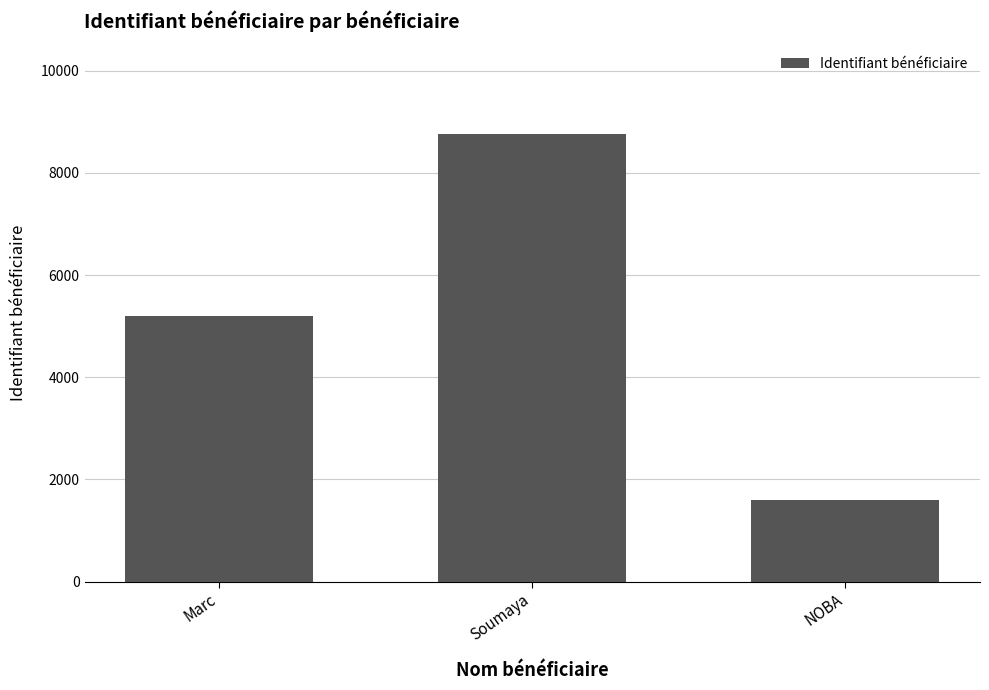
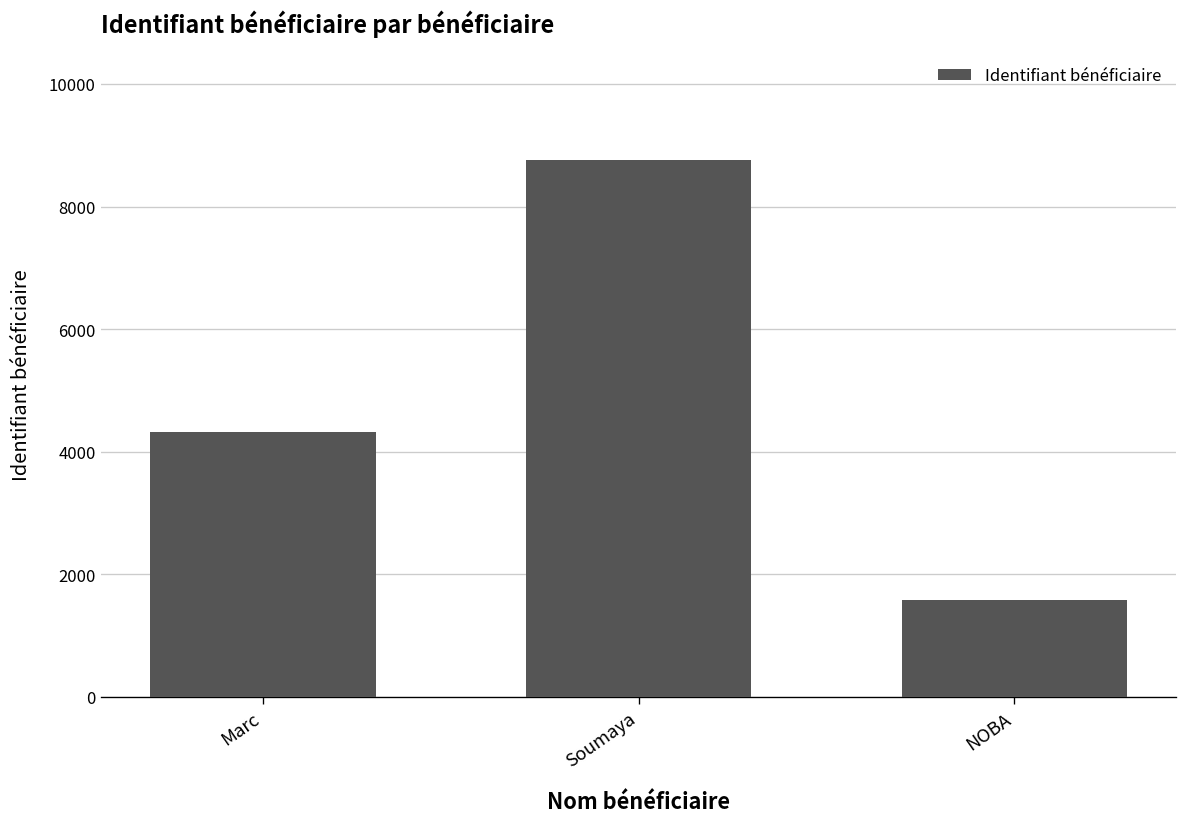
Marc: 5200 -> 4300
